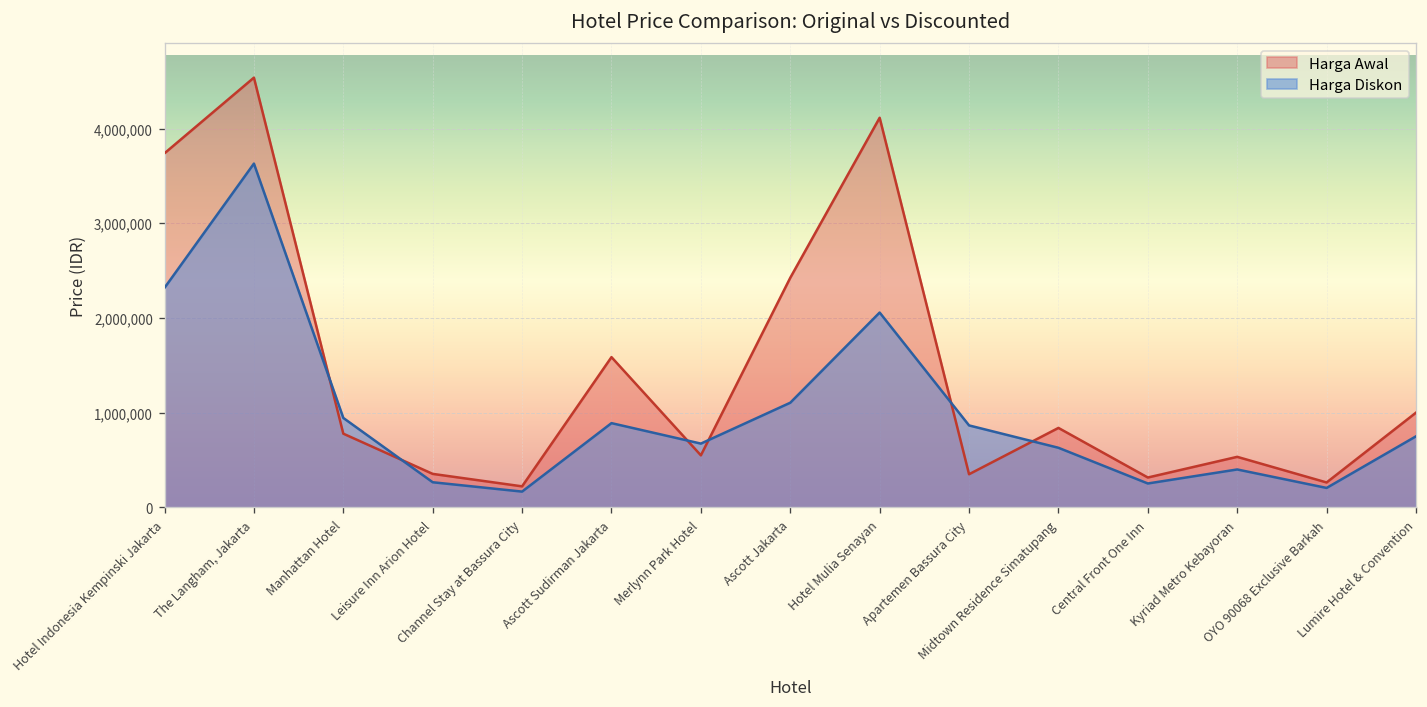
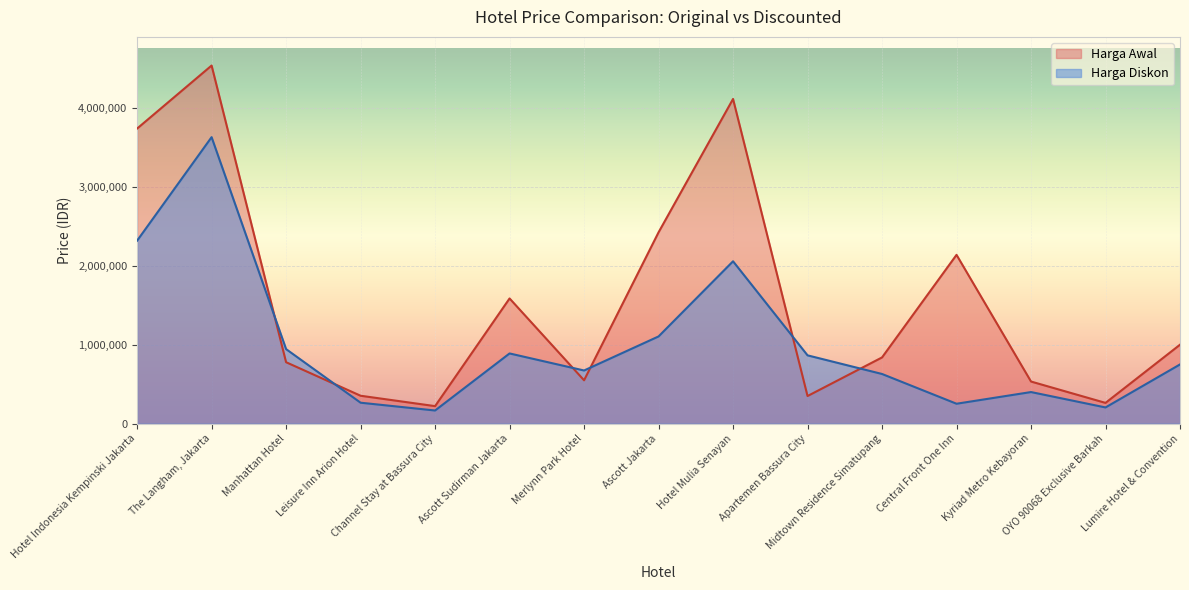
Harga Awal, Central Front One Inn: 300,000 -> 2,100,000
